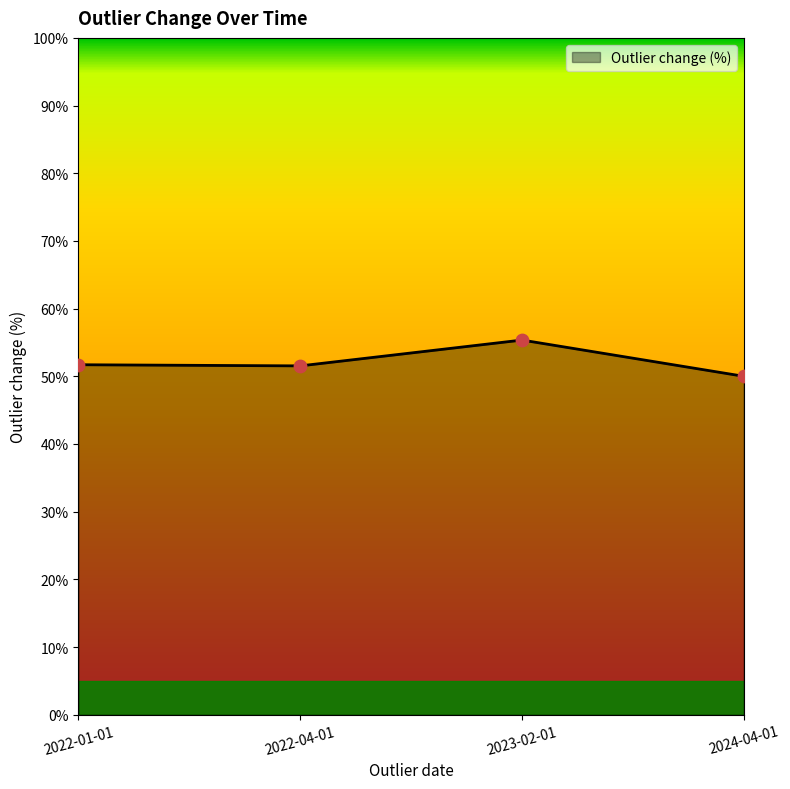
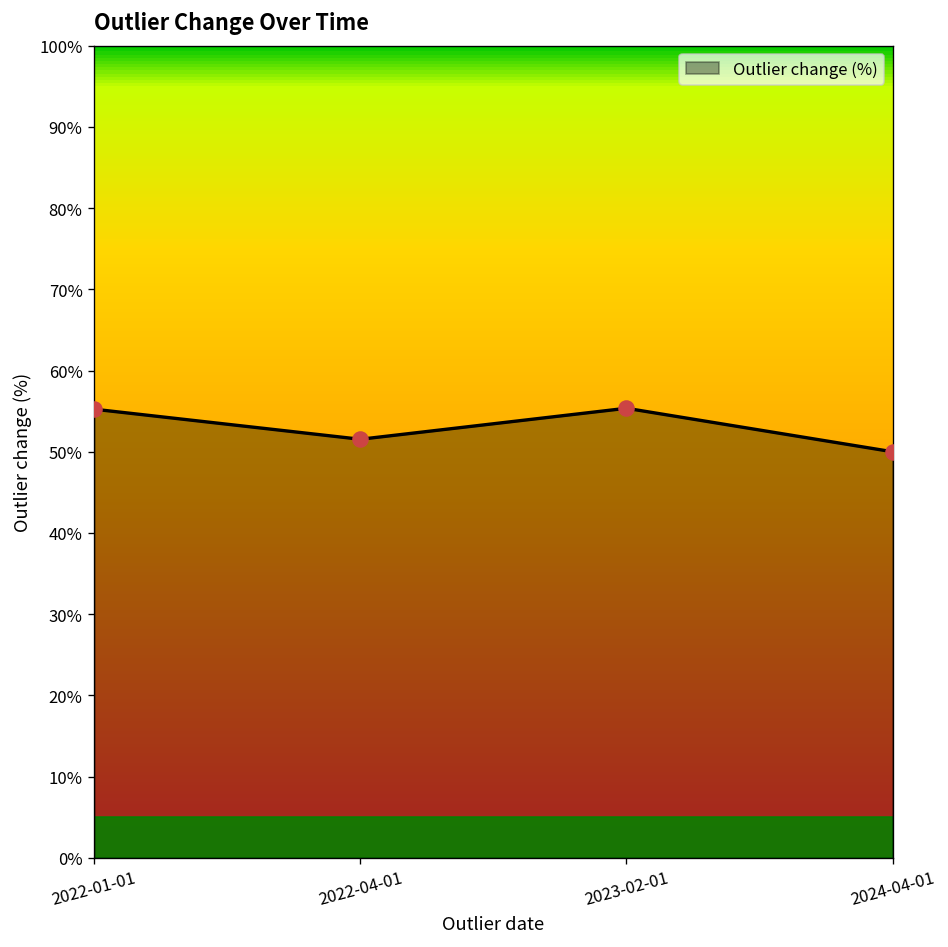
2022-01-01: 52% -> 55%
